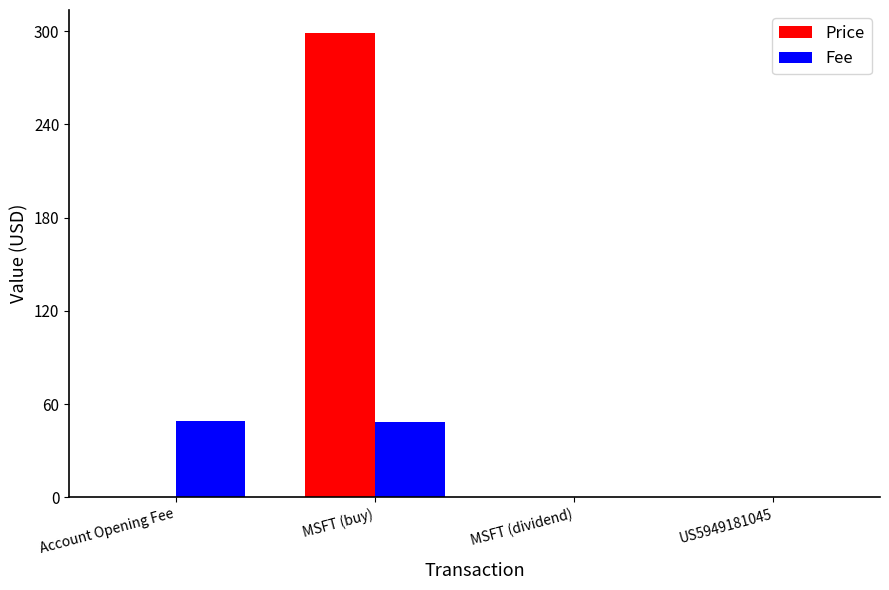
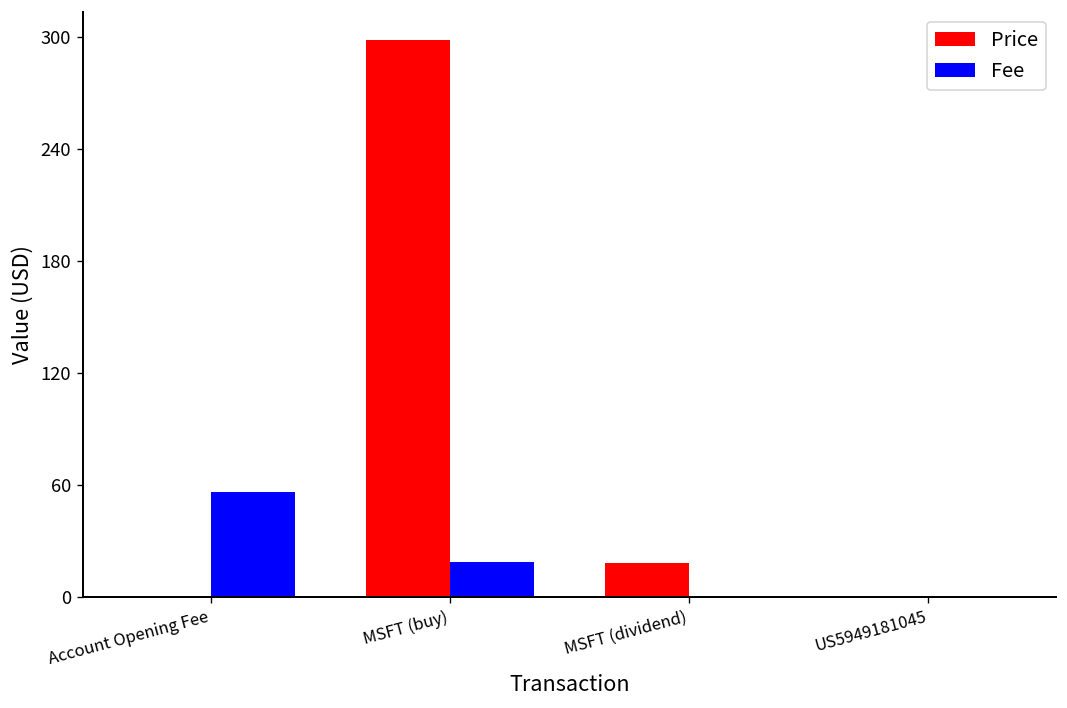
Fee, Account Opening Fee: 49 -> 56
Fee, MSFT (buy): 49 -> 19
Price, MSFT (dividend): 1 -> 18
